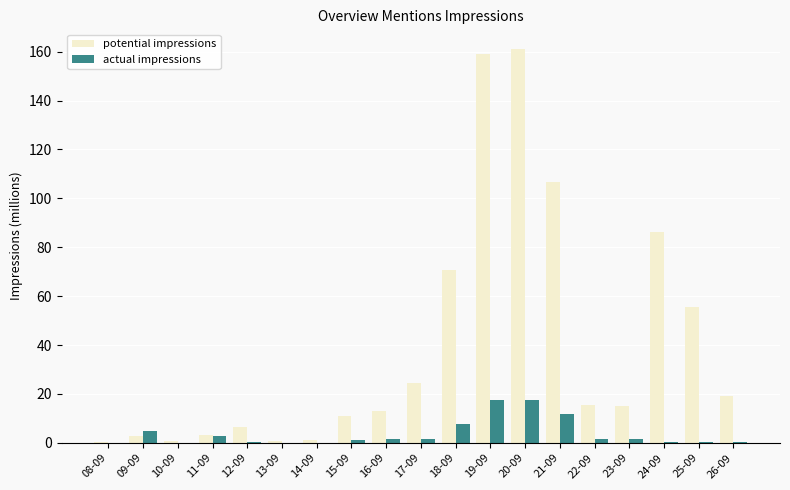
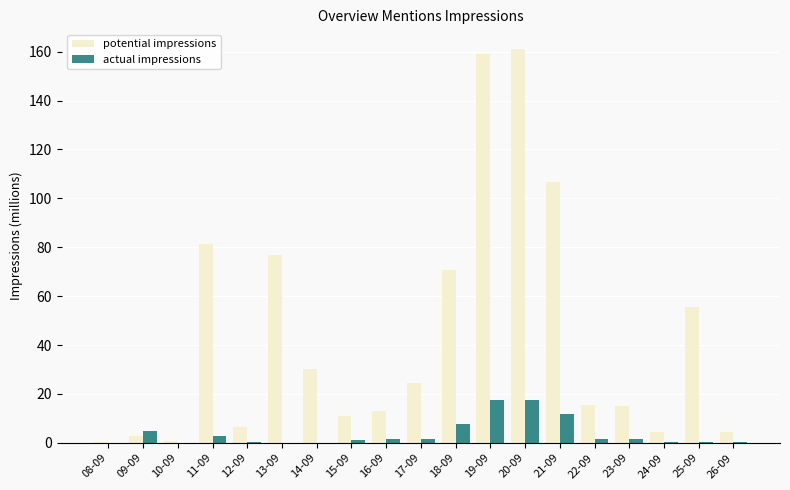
potential impressions, 11-09: 3 -> 81
potential impressions, 13-09: 1 -> 77
potential impressions, 14-09: 1 -> 30
potential impressions, 24-09: 86 -> 4
potential impressions, 26-09: 19 -> 5
